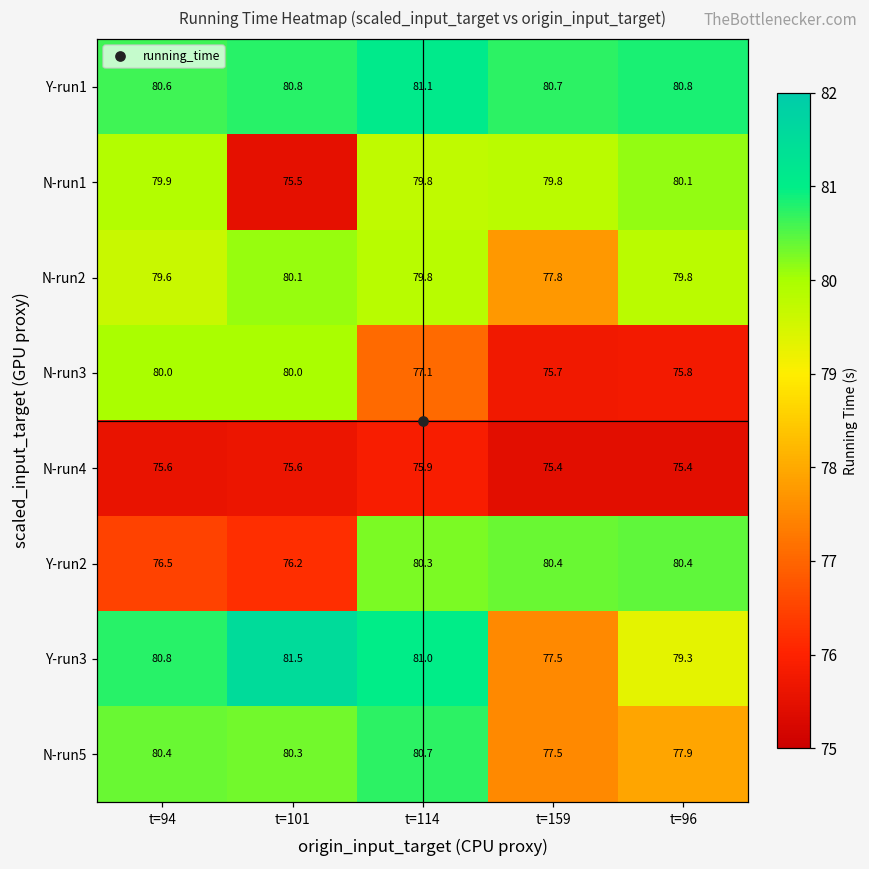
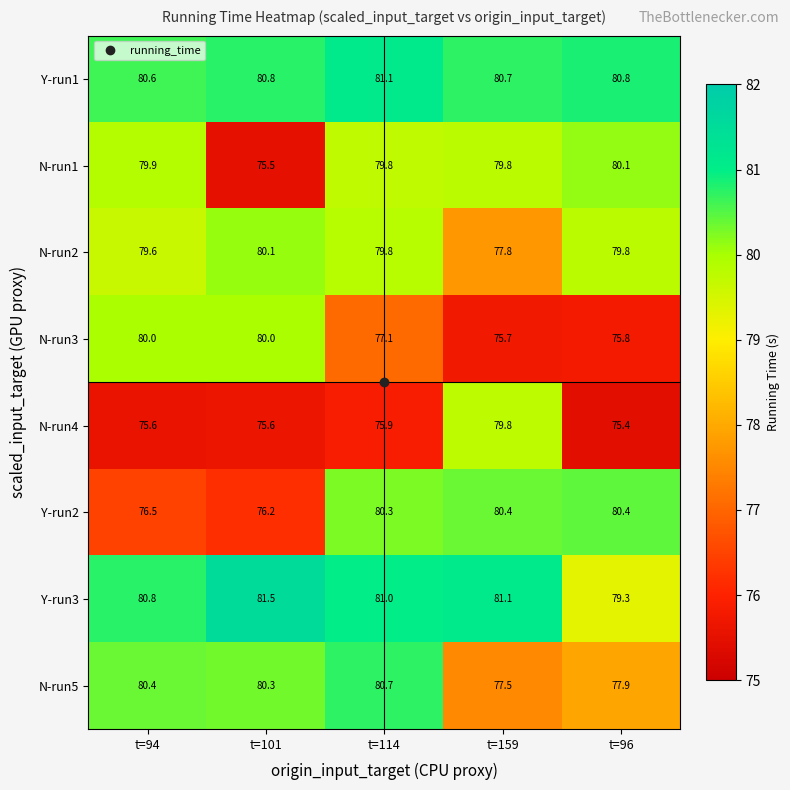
N-run4, t=159: 75.4 -> 79.8
Y-run3, t=159: 77.5 -> 81.1
